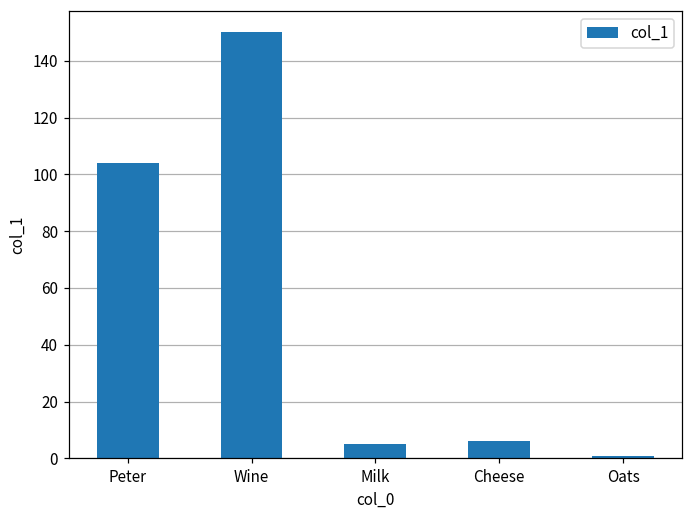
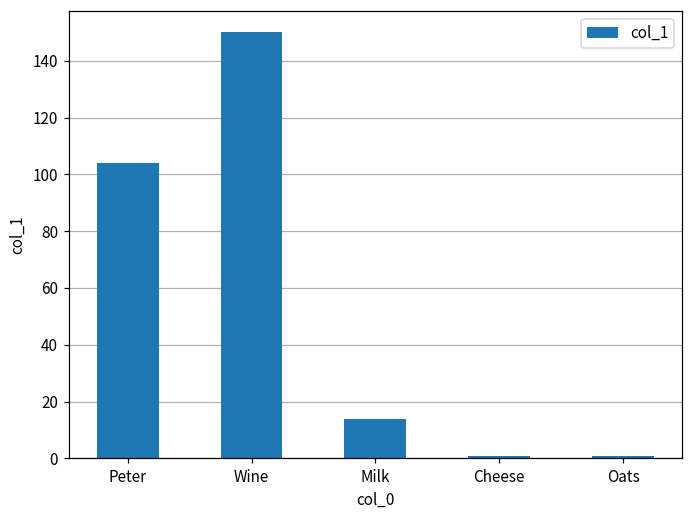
Milk: 5 -> 14
Cheese: 6 -> 1
